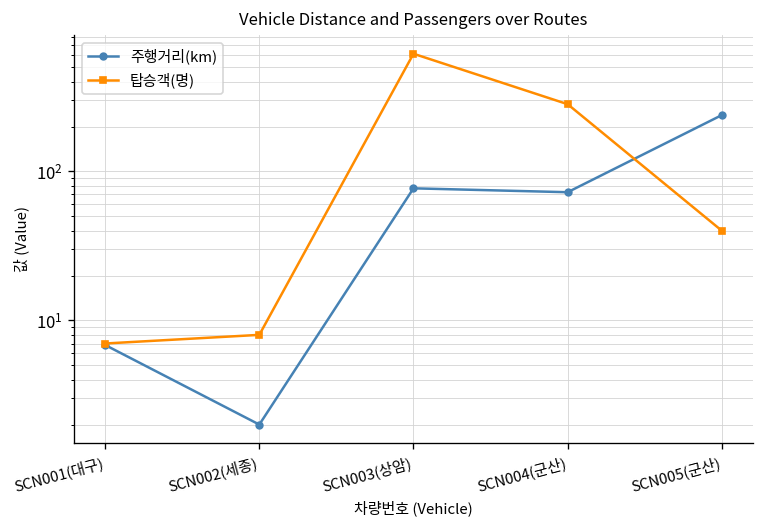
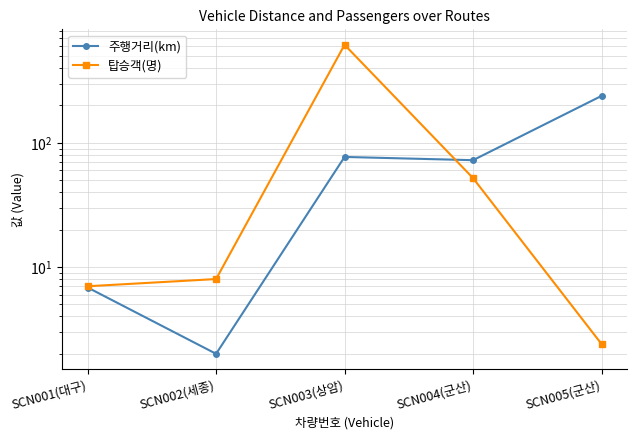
탑승객(명), SCN004(군산): 280 -> 52
탑승객(명), SCN005(군산): 40 -> 2.4
